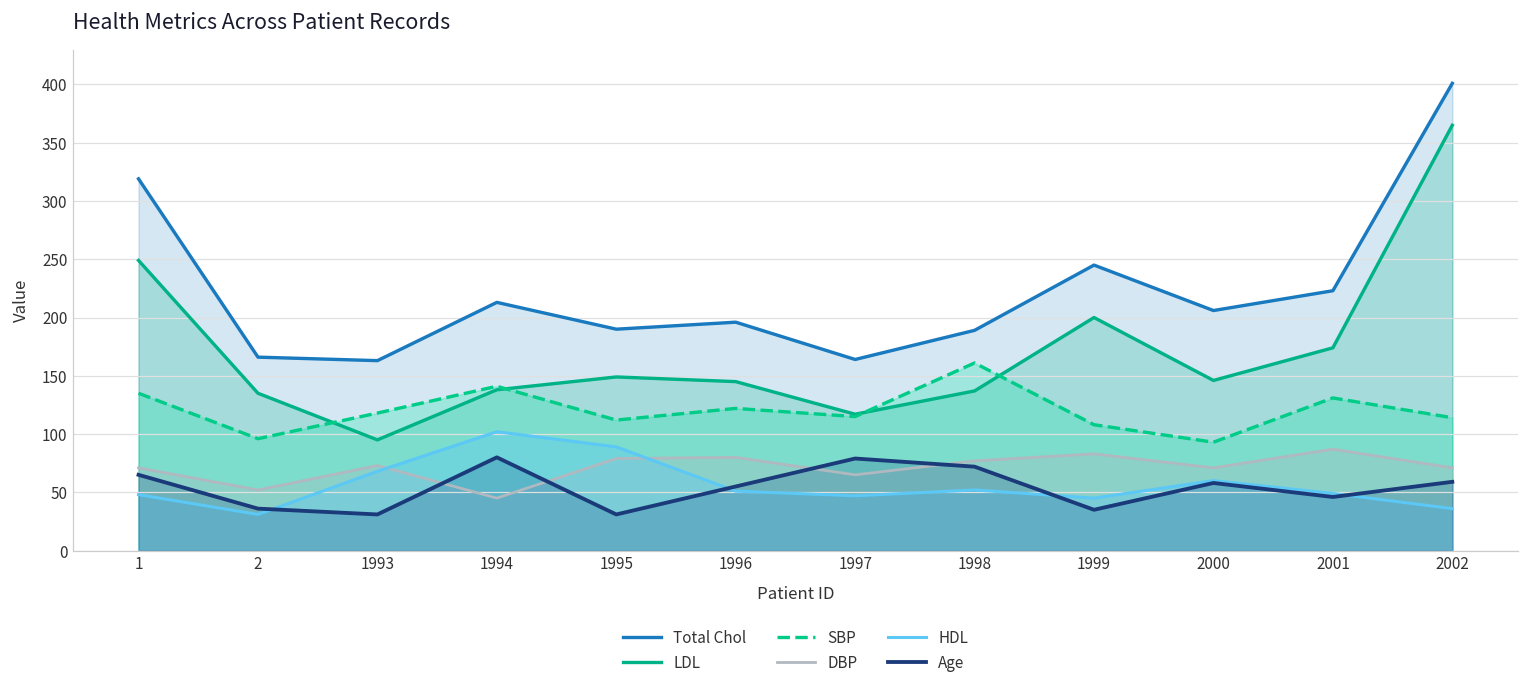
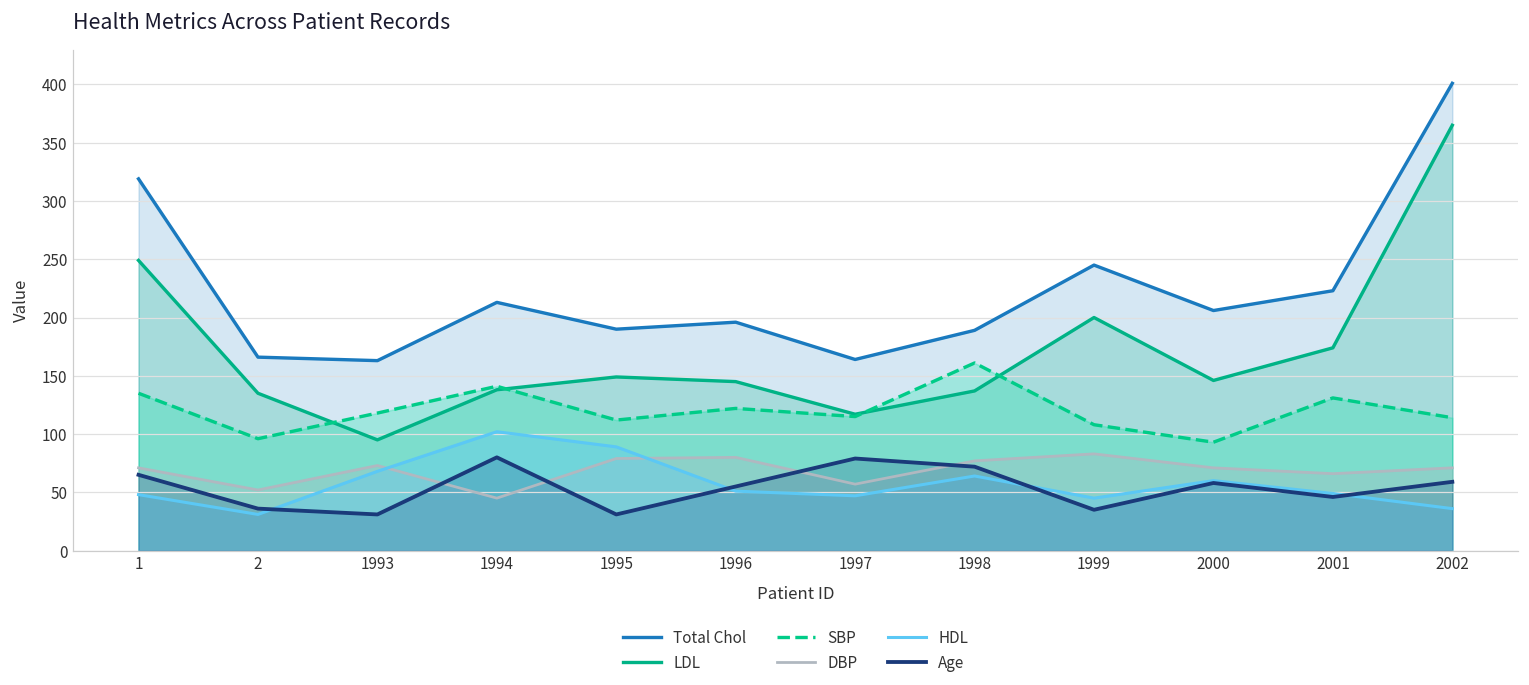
DBP, 1997: 65 -> 57
HDL, 1998: 52 -> 64
DBP, 2001: 87 -> 66
